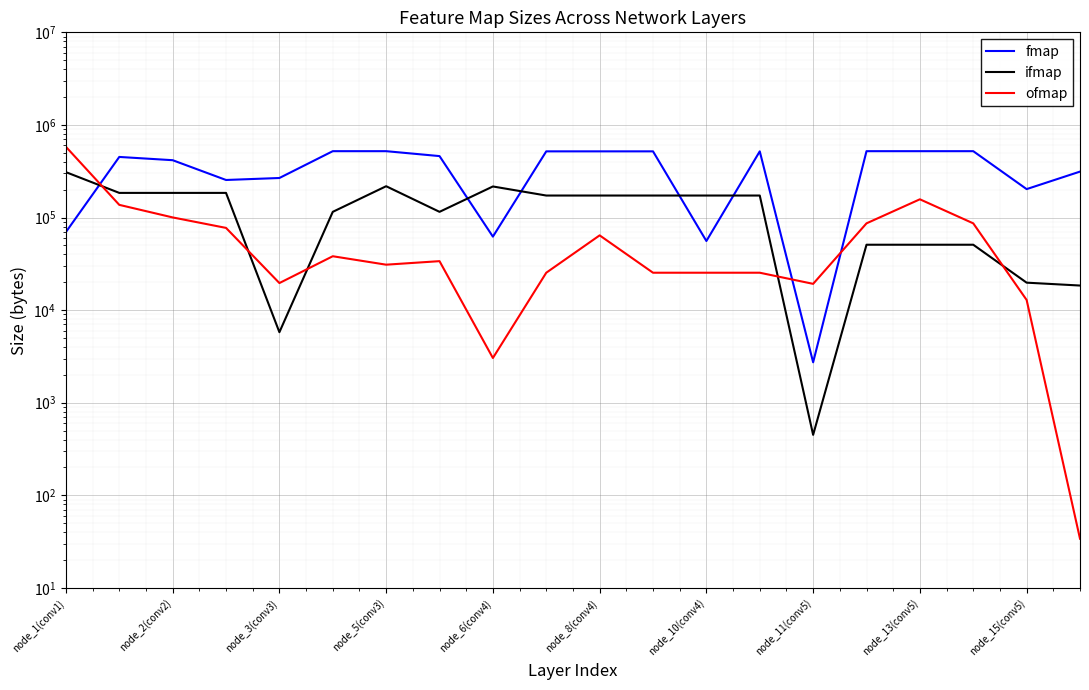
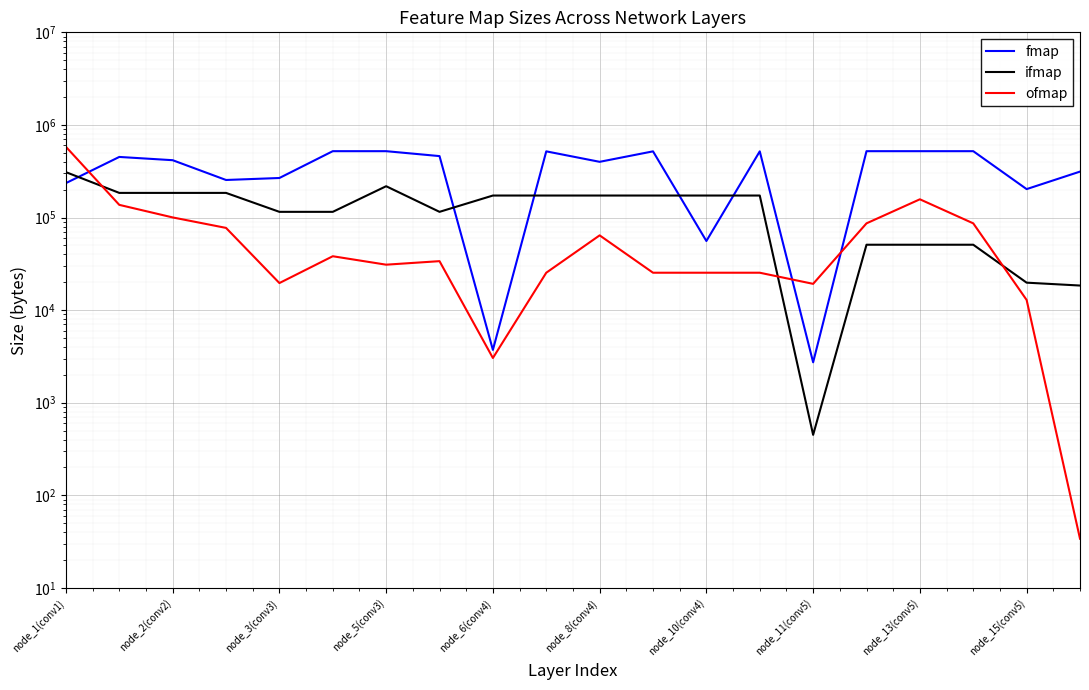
fmap, node_1(conv1): 70000 -> 240000
ifmap, node_3(conv3): 6000 -> 120000
fmap, node_6(conv4): 60000 -> 3700
ifmap, node_6(conv4): 220000 -> 170000
fmap, node_8(conv4): 500000 -> 400000
